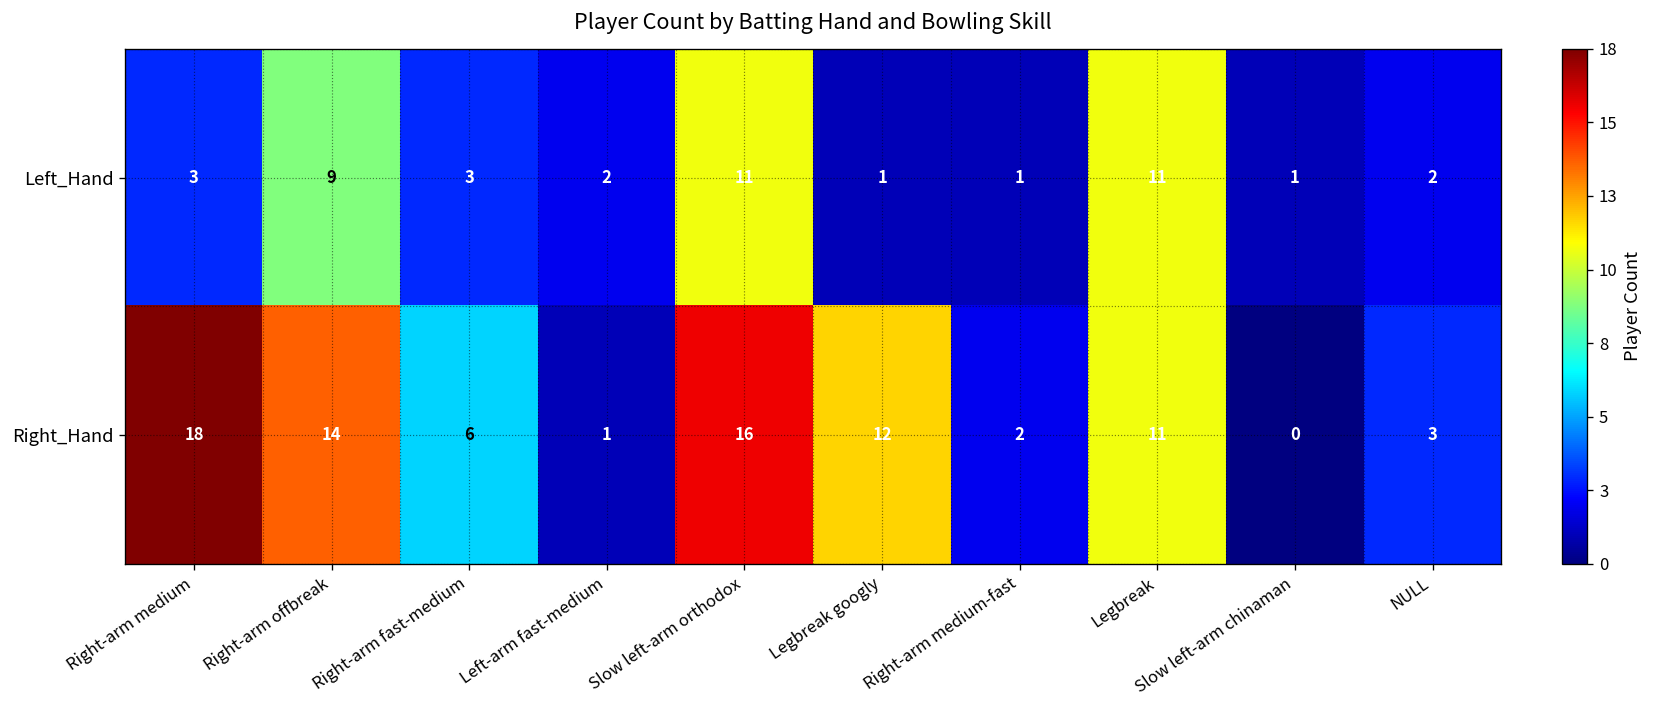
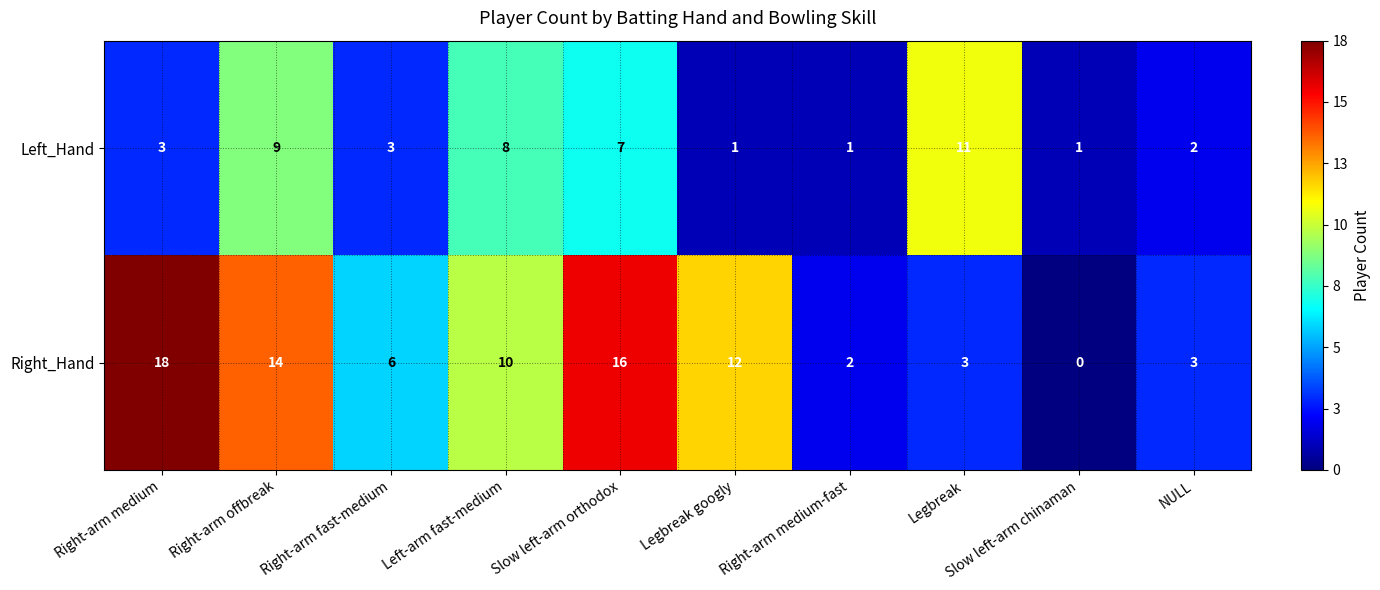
Left_Hand, Left-arm fast-medium: 2 -> 8
Left_Hand, Slow left-arm orthodox: 11 -> 7
Right_Hand, Left-arm fast-medium: 1 -> 10
Right_Hand, Legbreak: 11 -> 3
